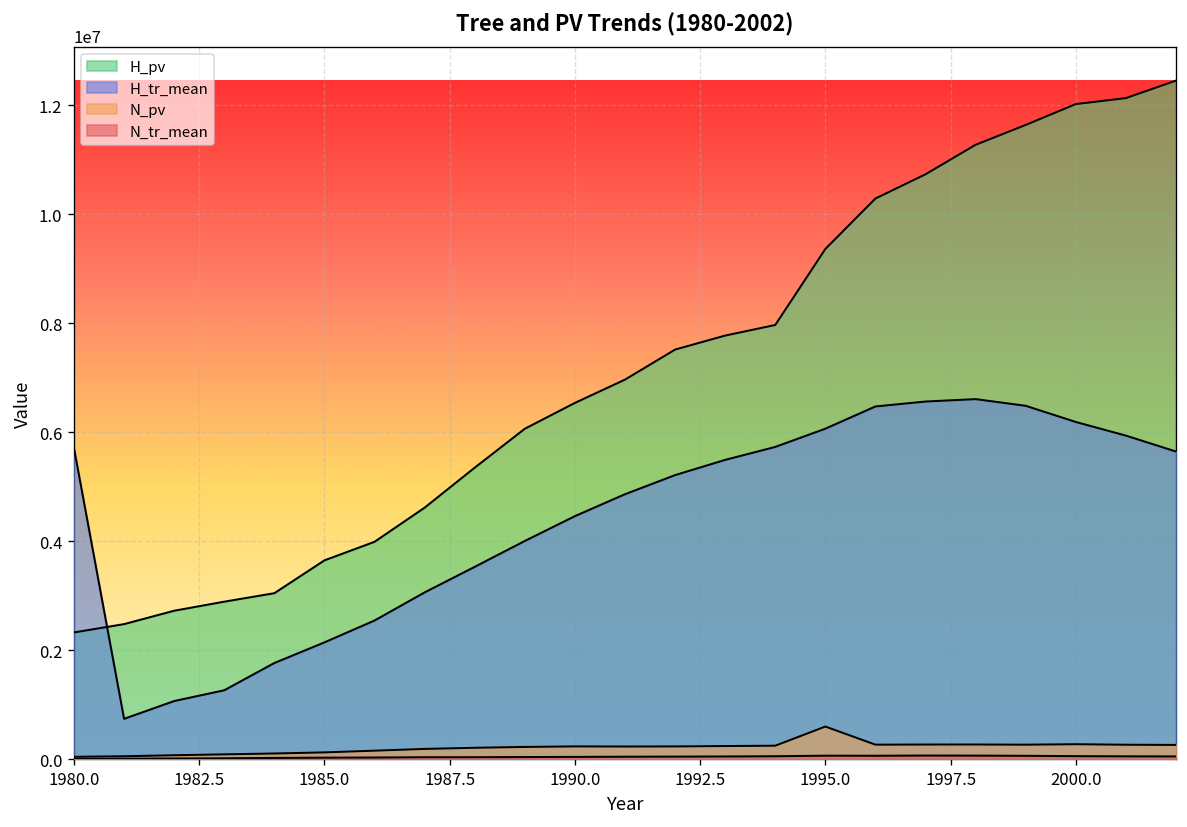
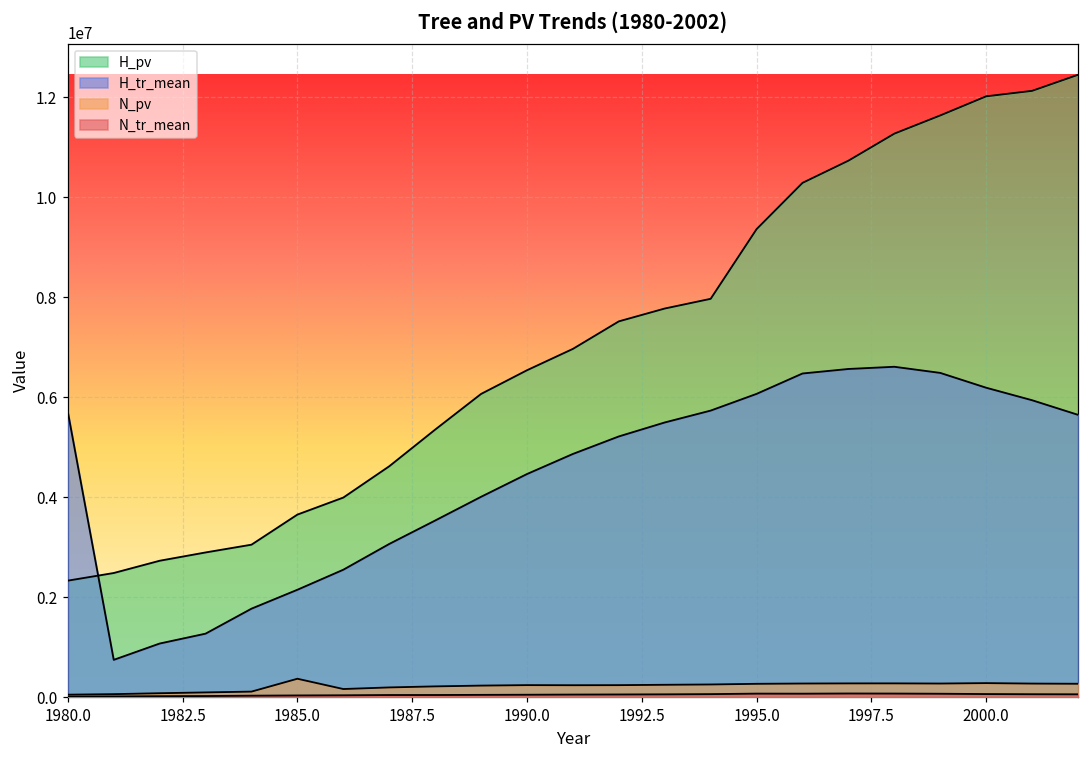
N_pv, 1985.0: 100000 -> 400000
N_pv, 1995.0: 600000 -> 300000
